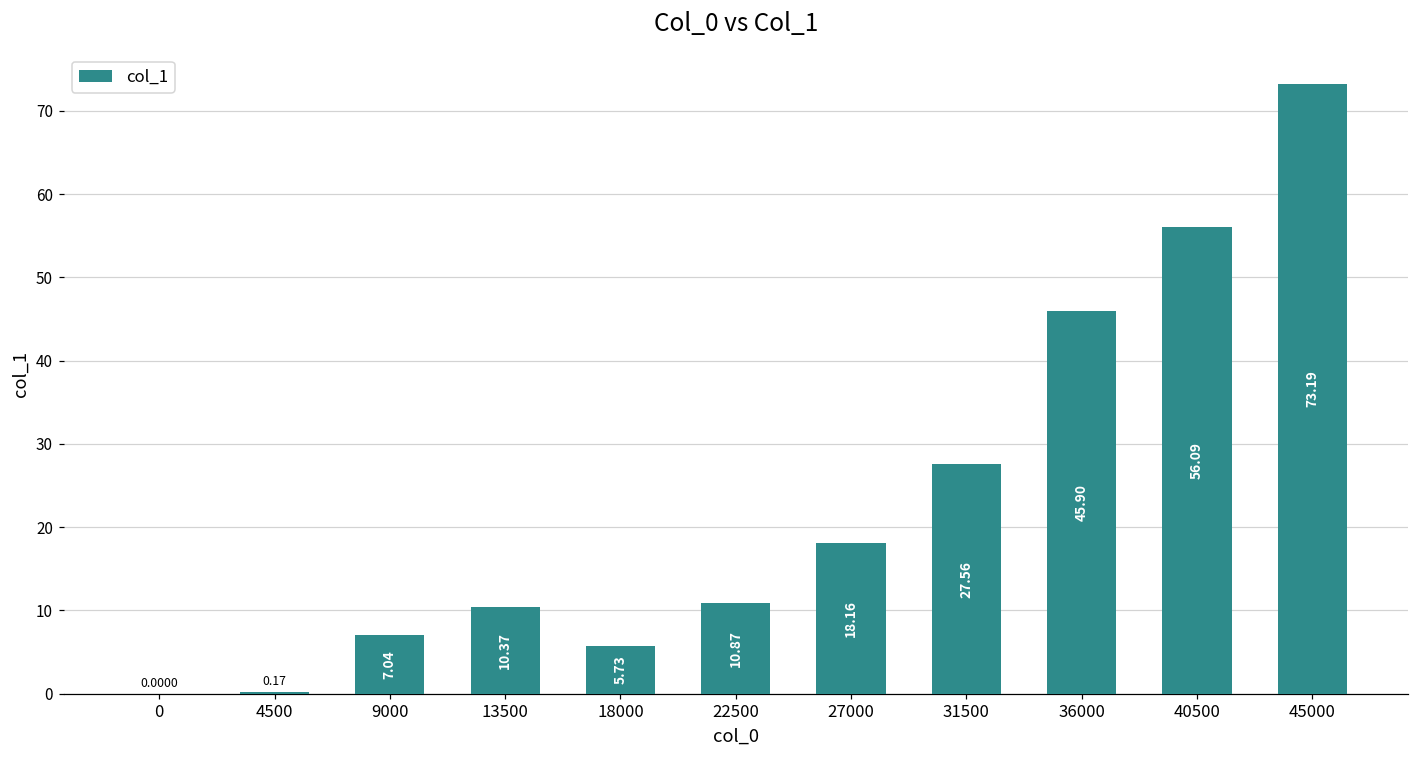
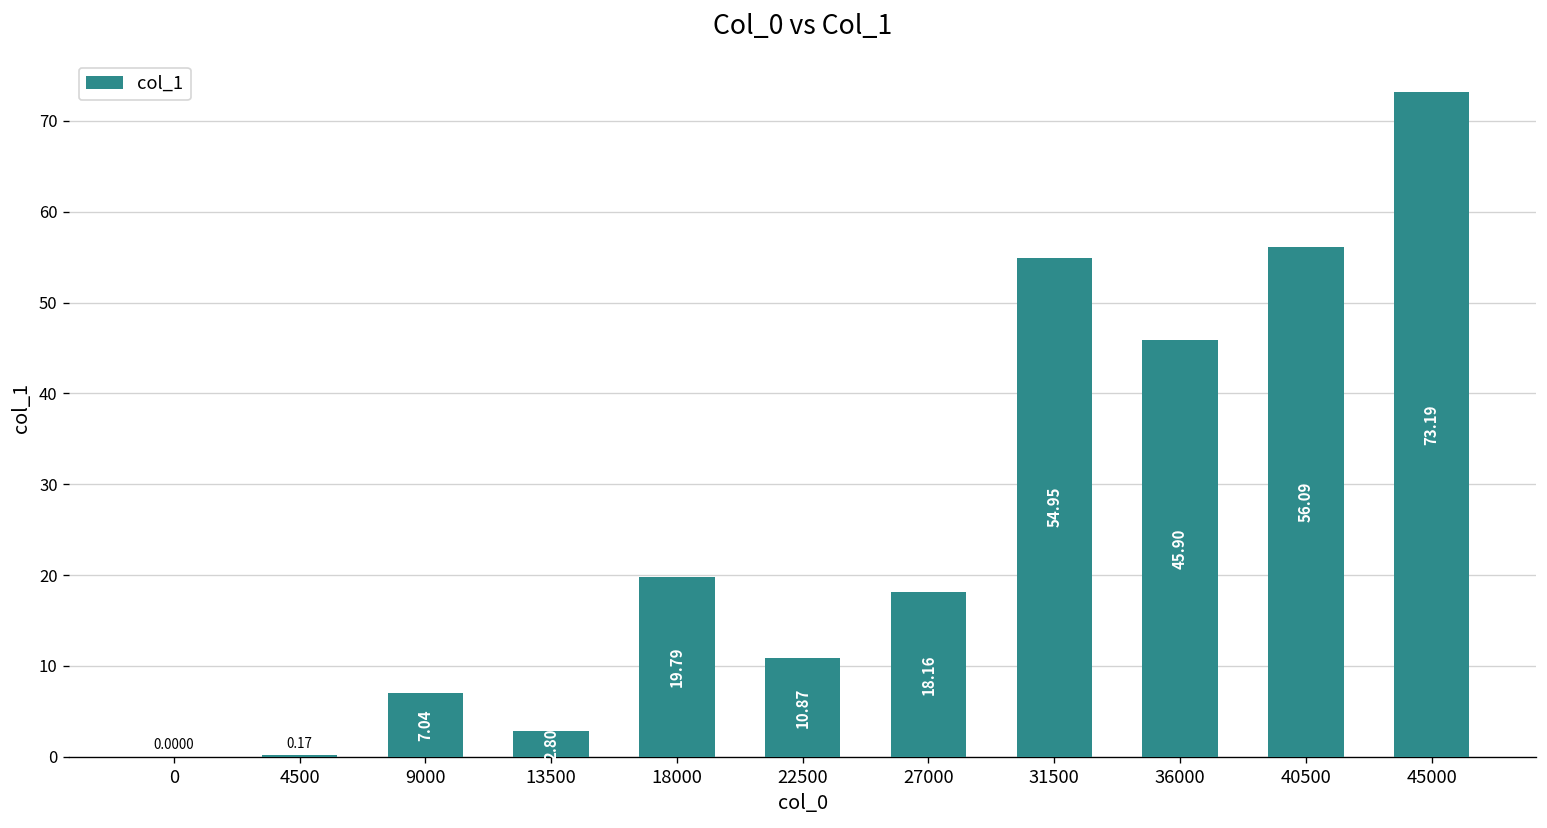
13500: 10.37 -> 2.80
18000: 5.73 -> 19.79
31500: 27.56 -> 54.95
